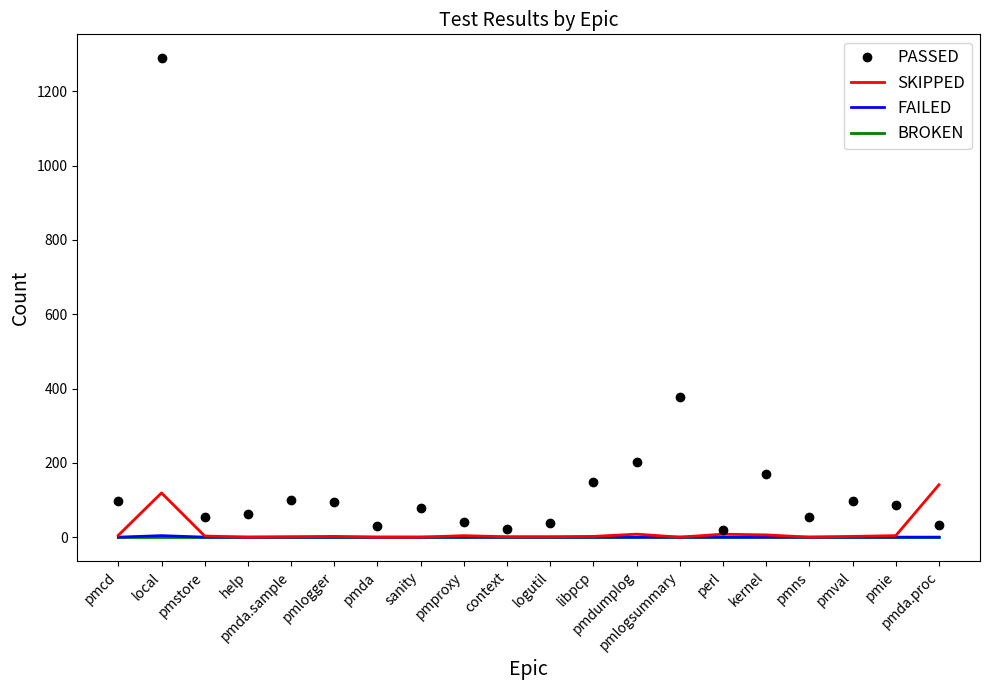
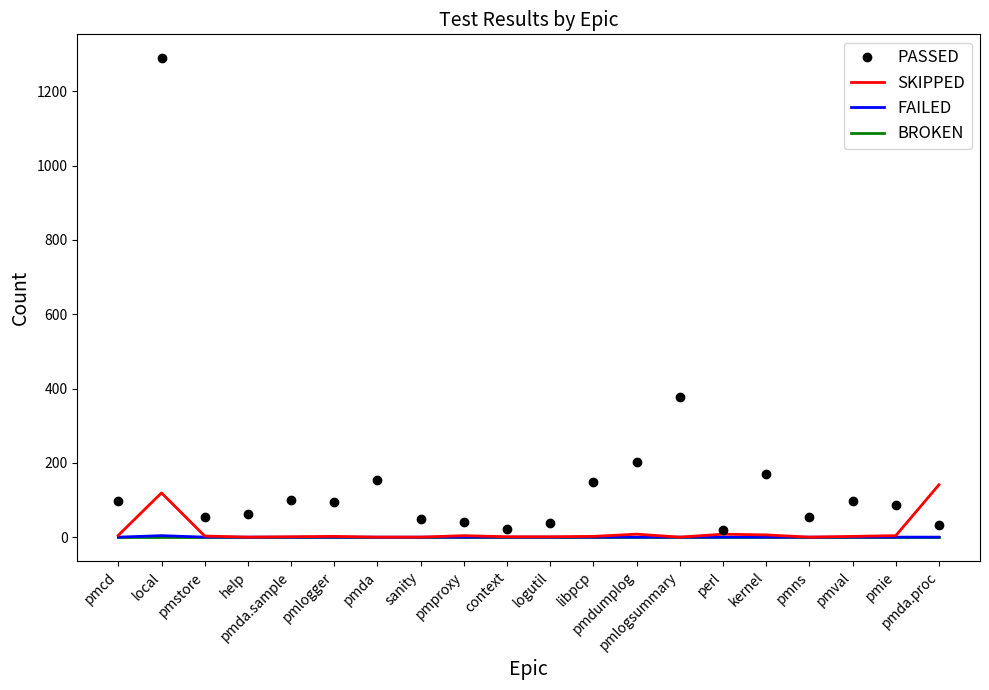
PASSED, pmda: 30 -> 150
PASSED, sanity: 80 -> 50
